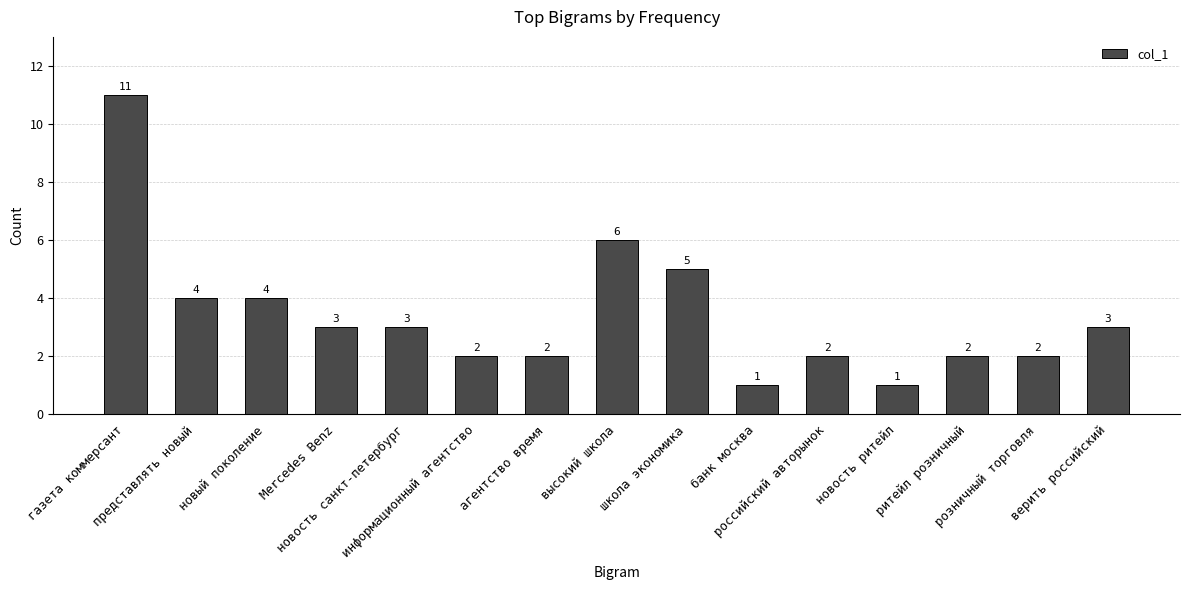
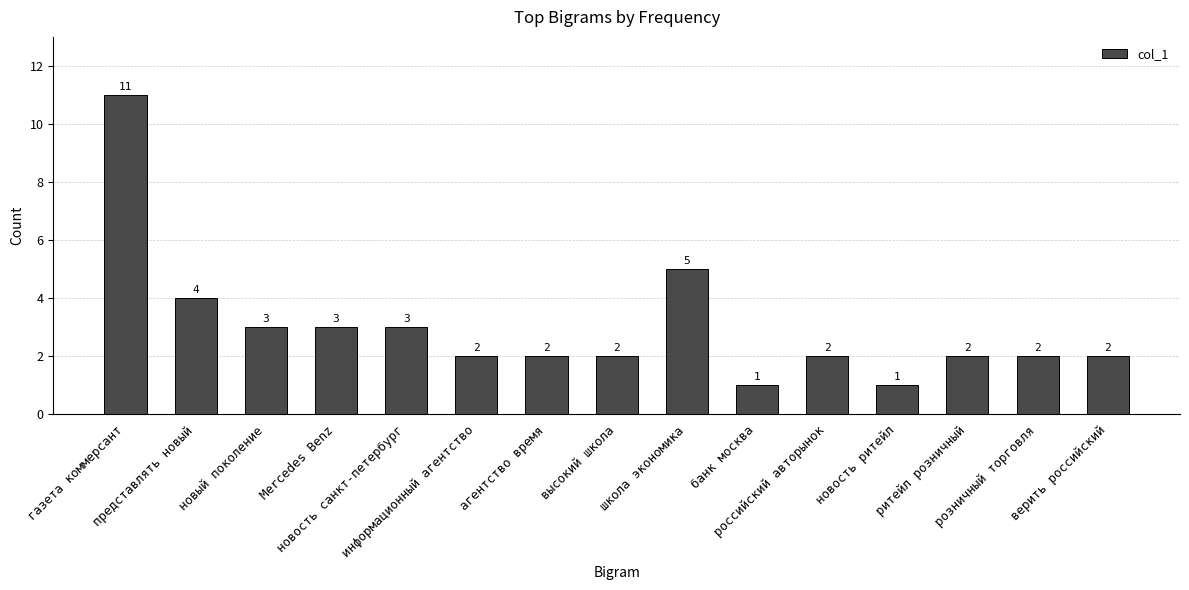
новый поколение: 4 -> 3
высокий школа: 6 -> 2
верить российский: 3 -> 2
